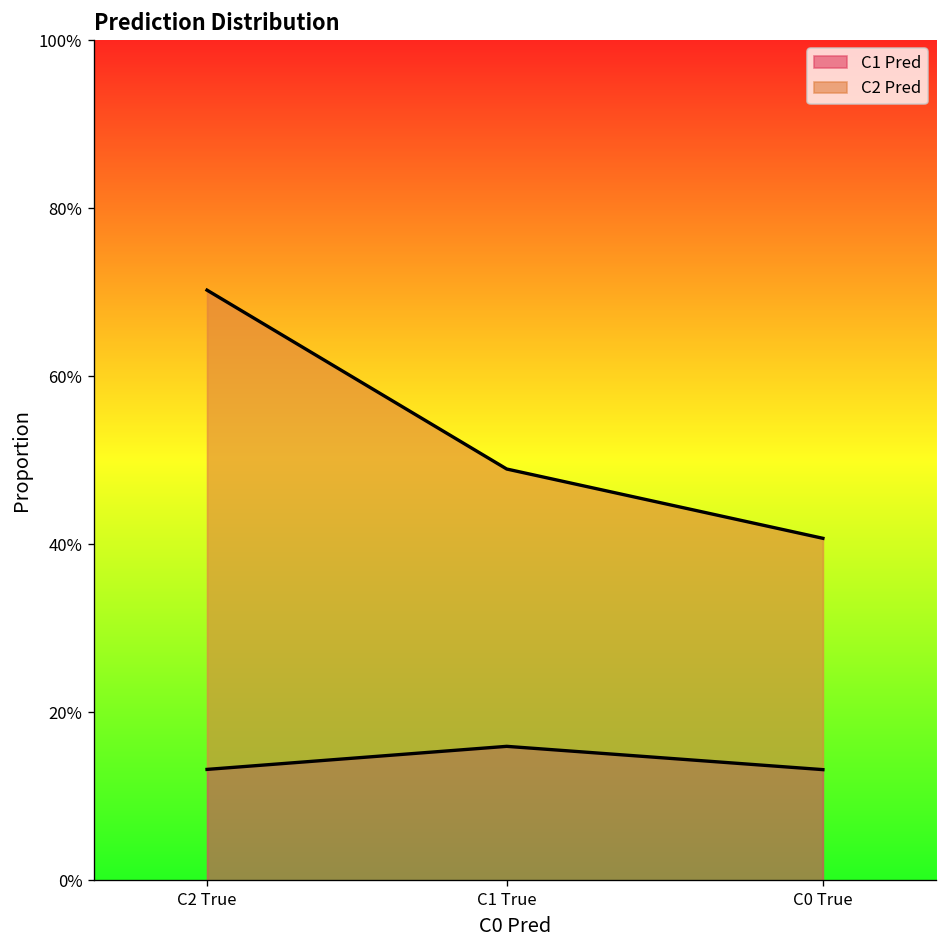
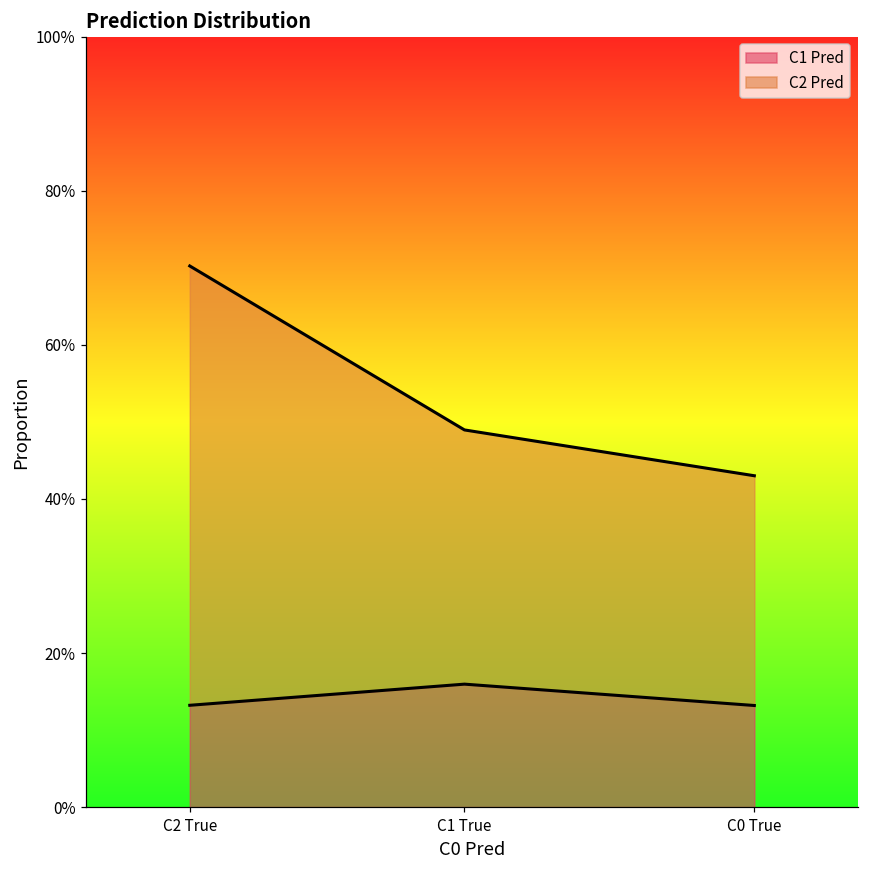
C2 Pred, C0 True: 28% -> 30%
